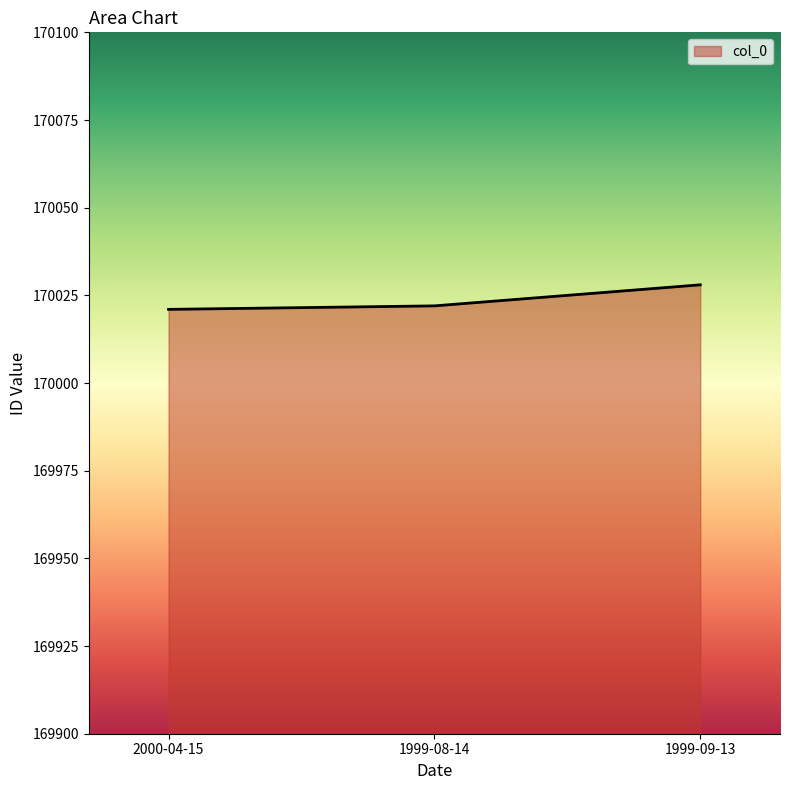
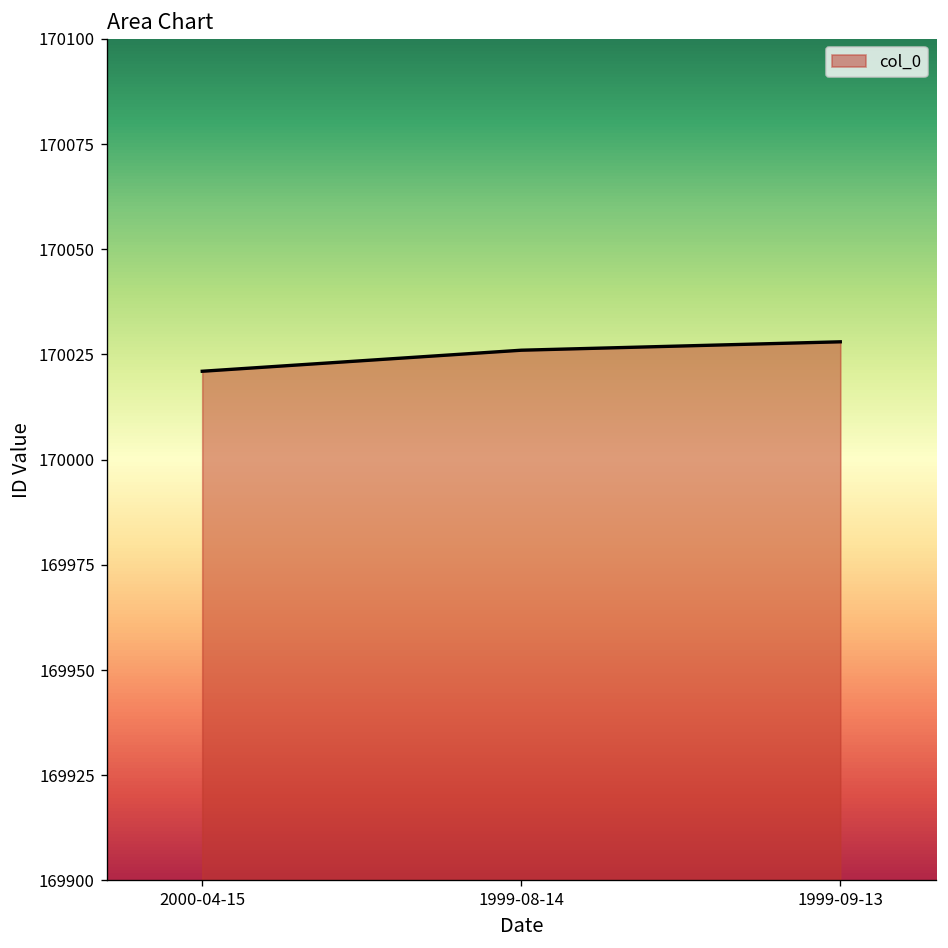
1999-08-14: 170022 -> 170026
